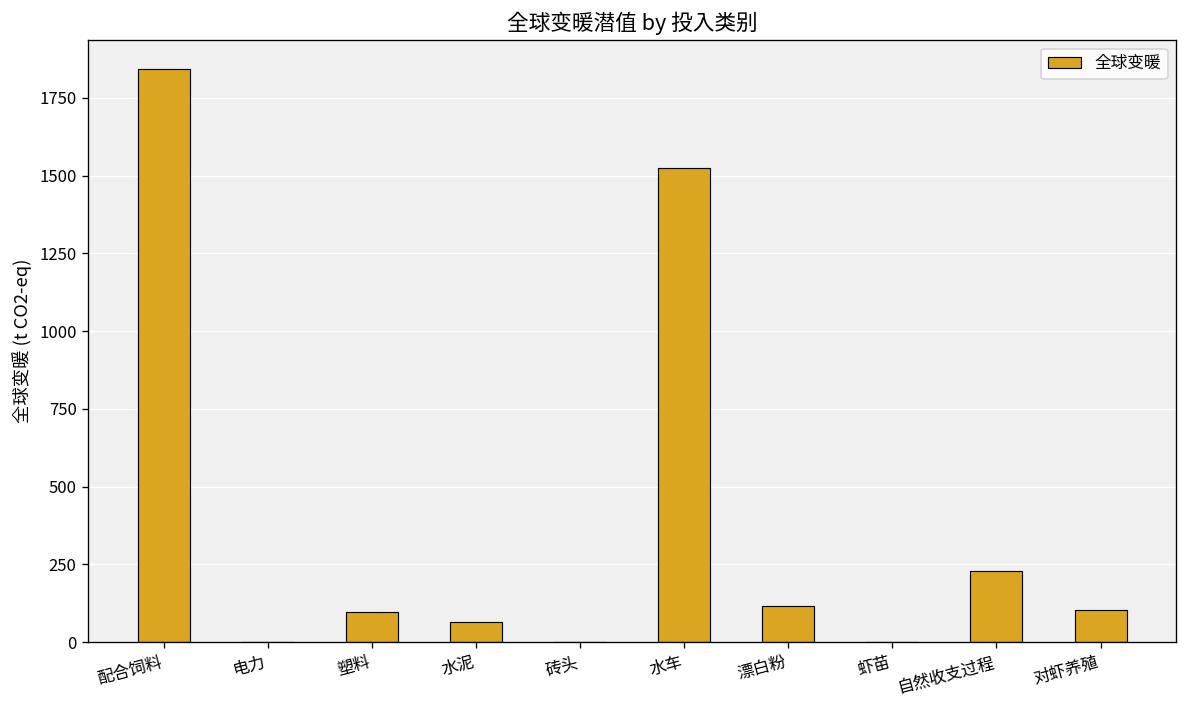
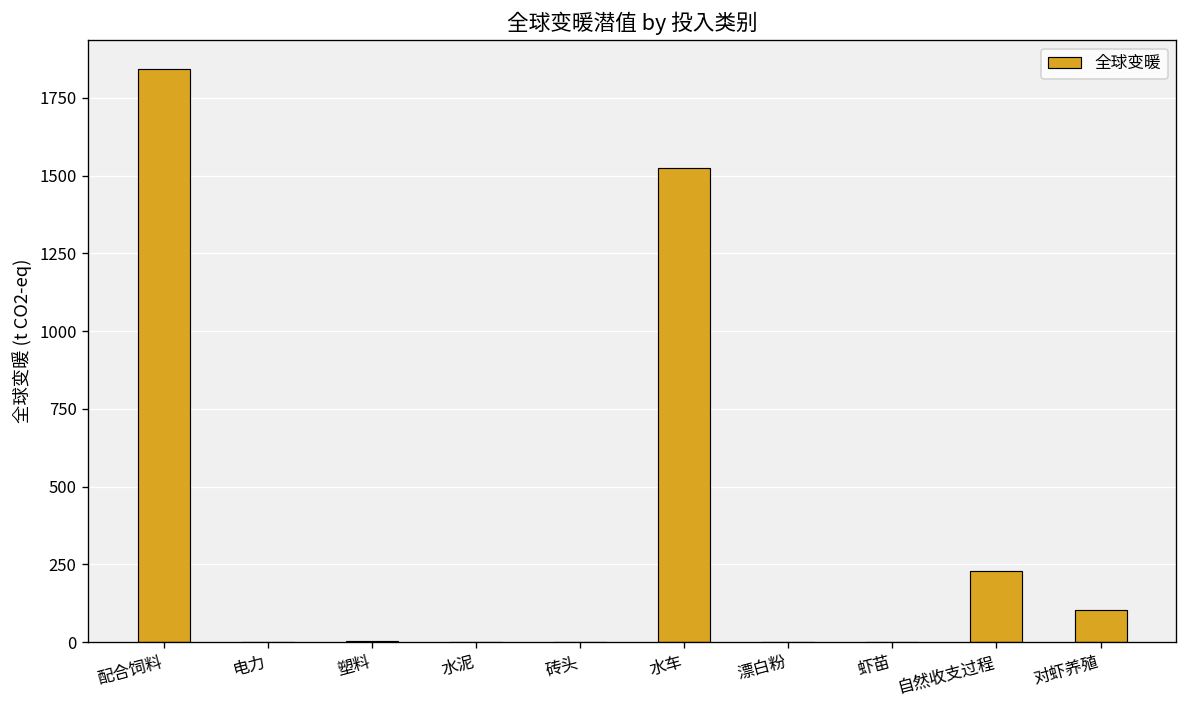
塑料: 100 -> 0
水泥: 60 -> 0
漂白粉: 120 -> 0
